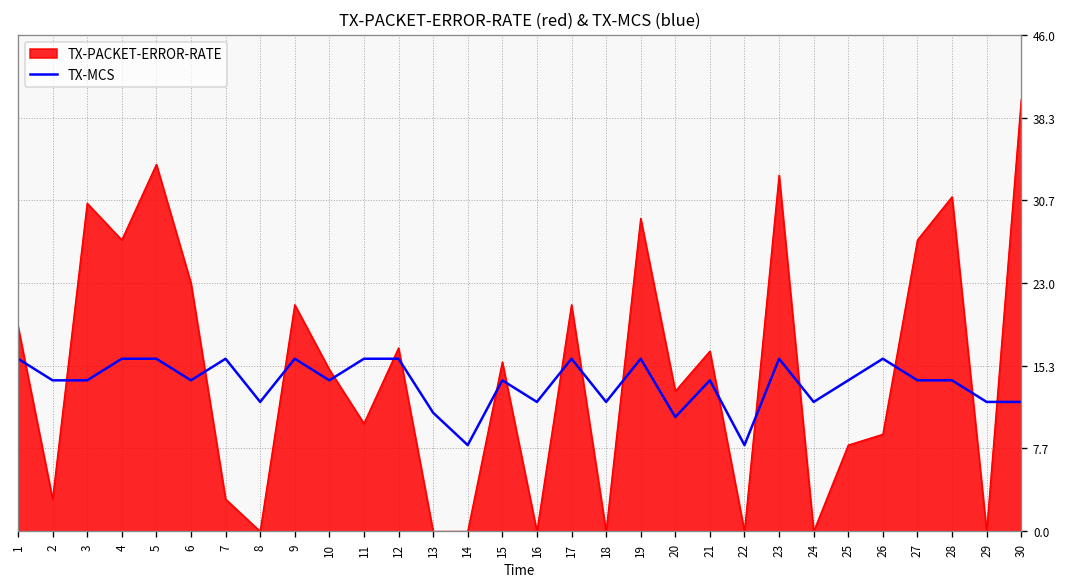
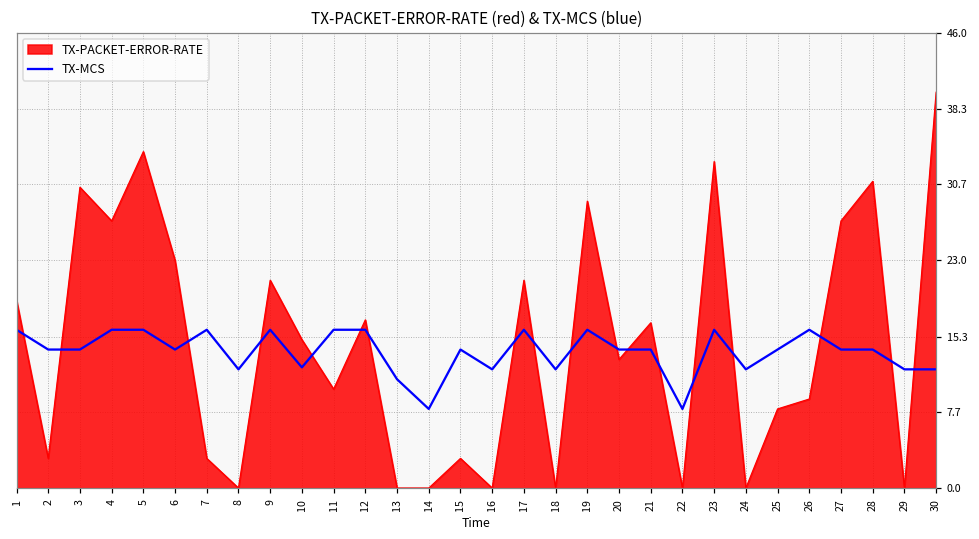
TX-MCS, 10: 14 -> 12
TX-PACKET-ERROR-RATE, 15: 16 -> 3
TX-MCS, 20: 11 -> 14
